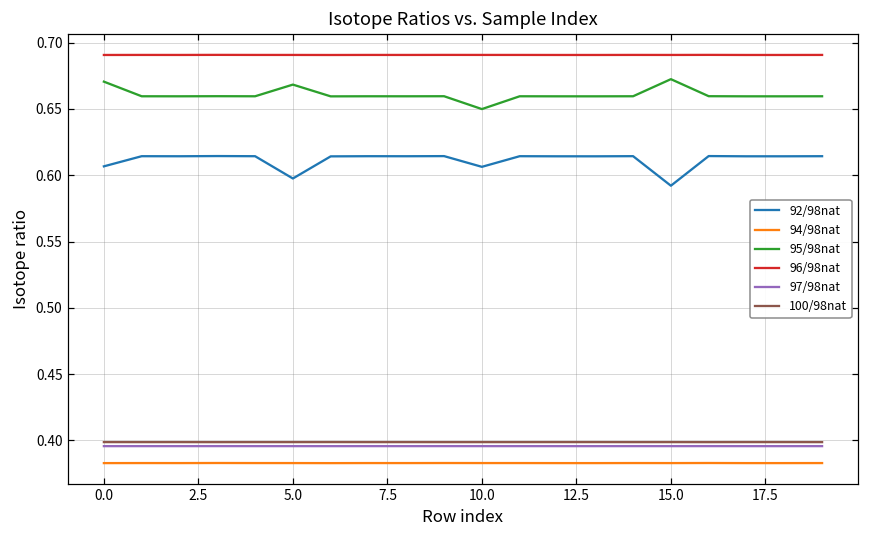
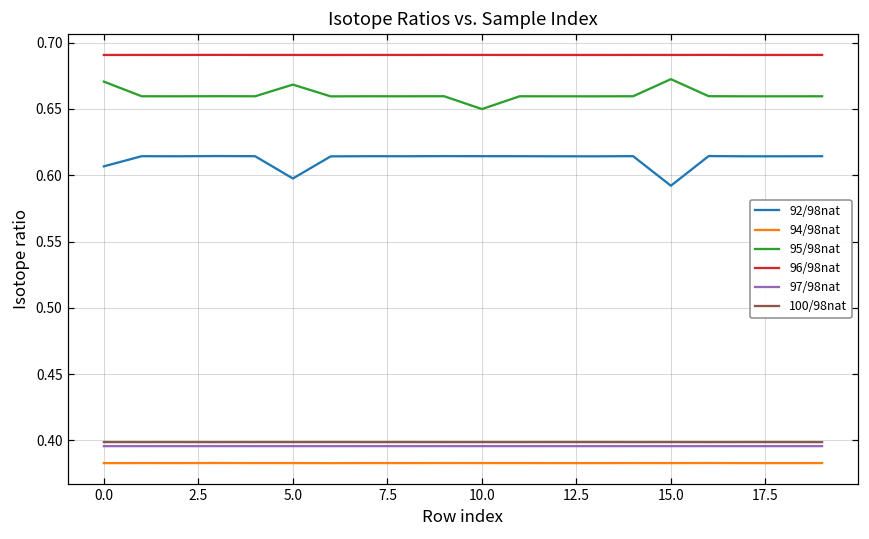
92/98nat, 10.0: 0.606 -> 0.614
